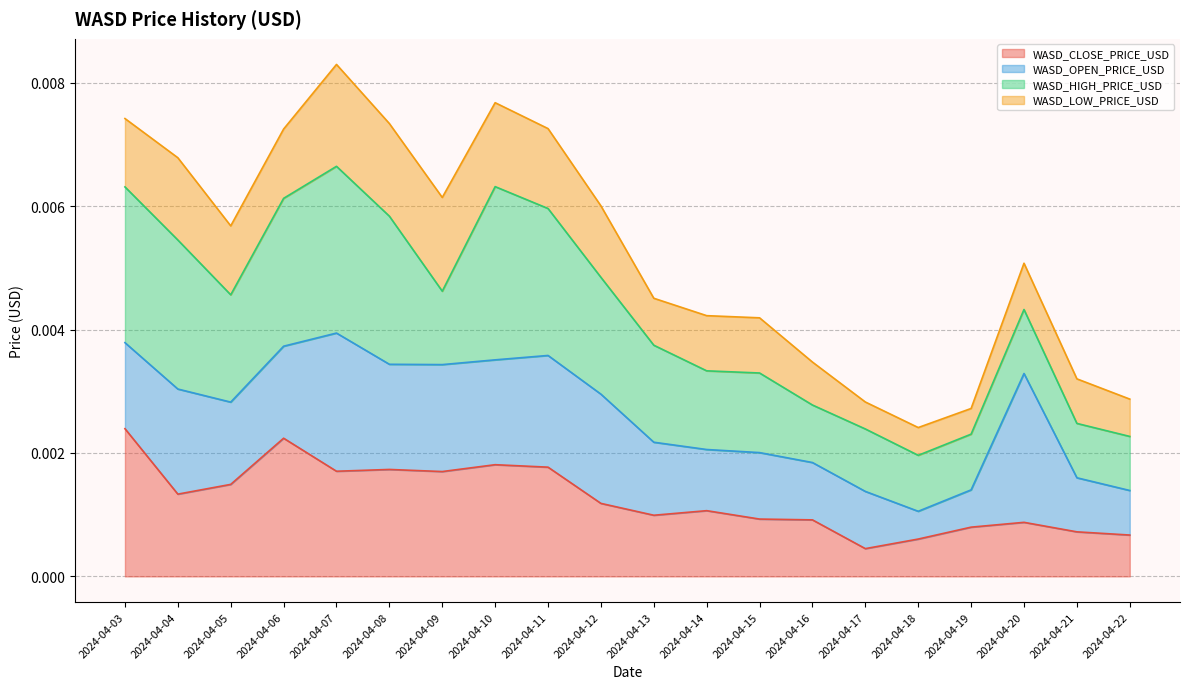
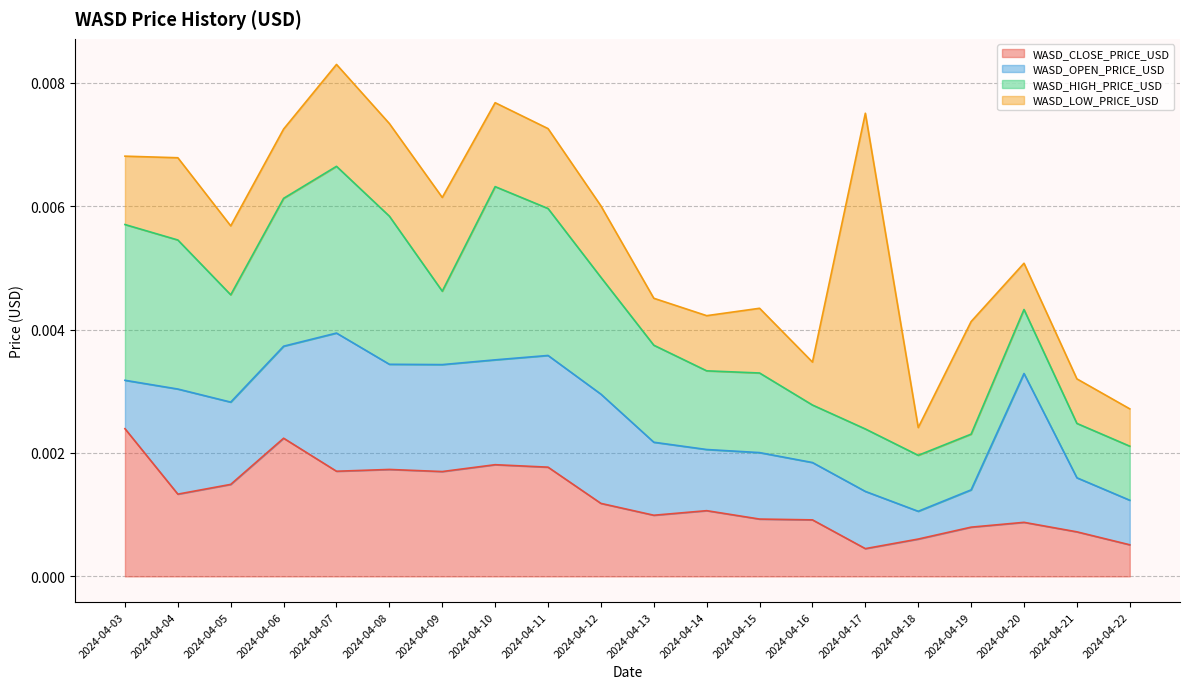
WASD_OPEN_PRICE_USD, 2024-04-03: 0.0014 -> 0.0008
WASD_LOW_PRICE_USD, 2024-04-15: 0.0009 -> 0.0010
WASD_LOW_PRICE_USD, 2024-04-17: 0.0004 -> 0.0051
WASD_LOW_PRICE_USD, 2024-04-19: 0.0004 -> 0.0018
WASD_CLOSE_PRICE_USD, 2024-04-22: 0.0007 -> 0.0005
